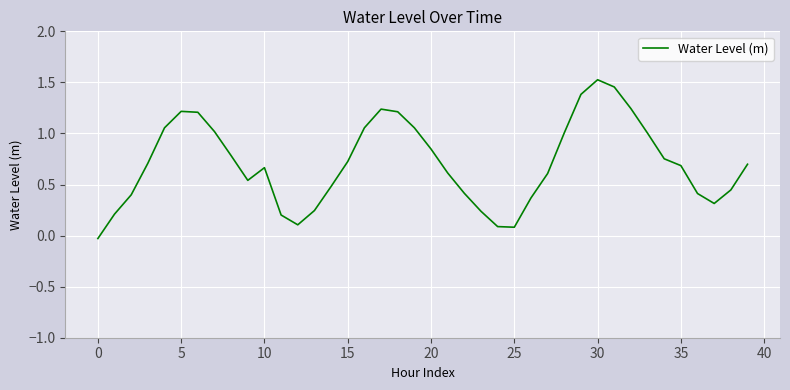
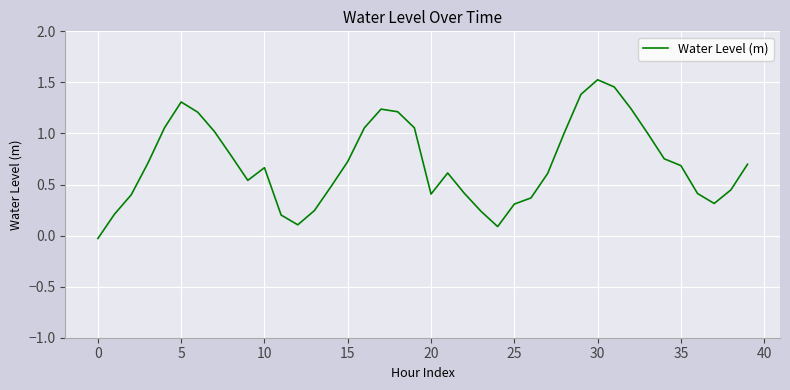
5: 1.22 -> 1.31
20: 0.85 -> 0.41
25: 0.08 -> 0.31
